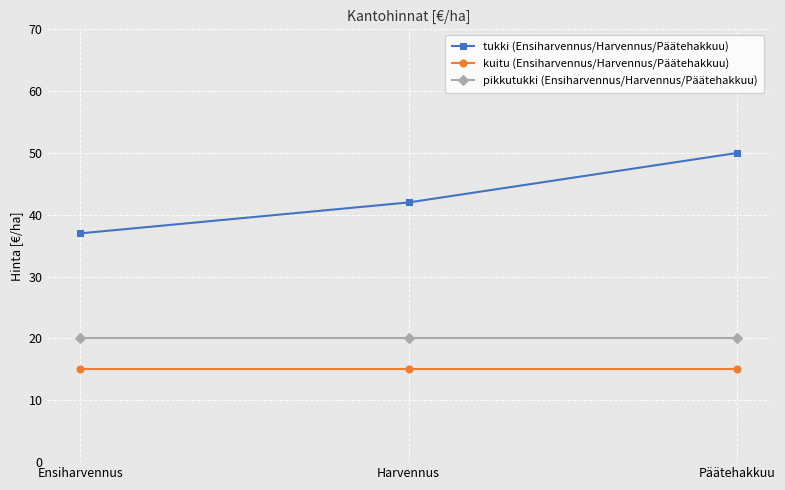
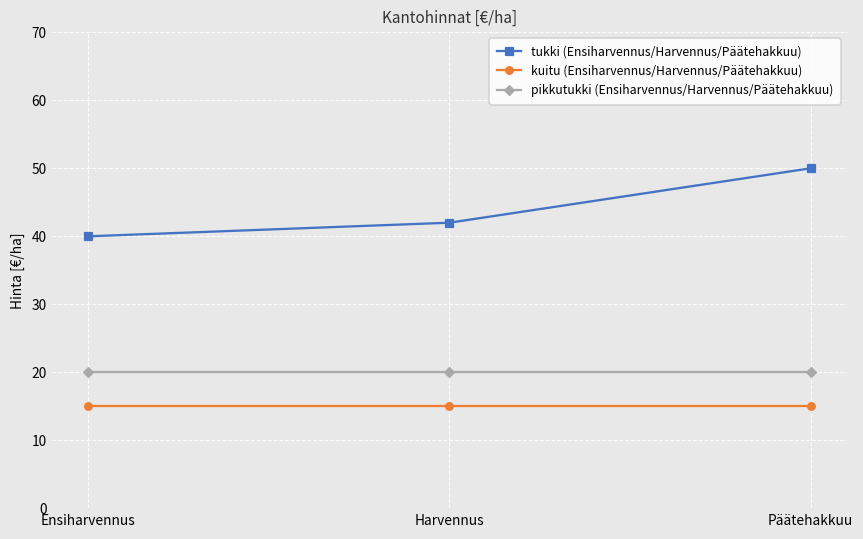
tukki (Ensiharvennus/Harvennus/Päätehakkuu), Ensiharvennus: 37 -> 40
